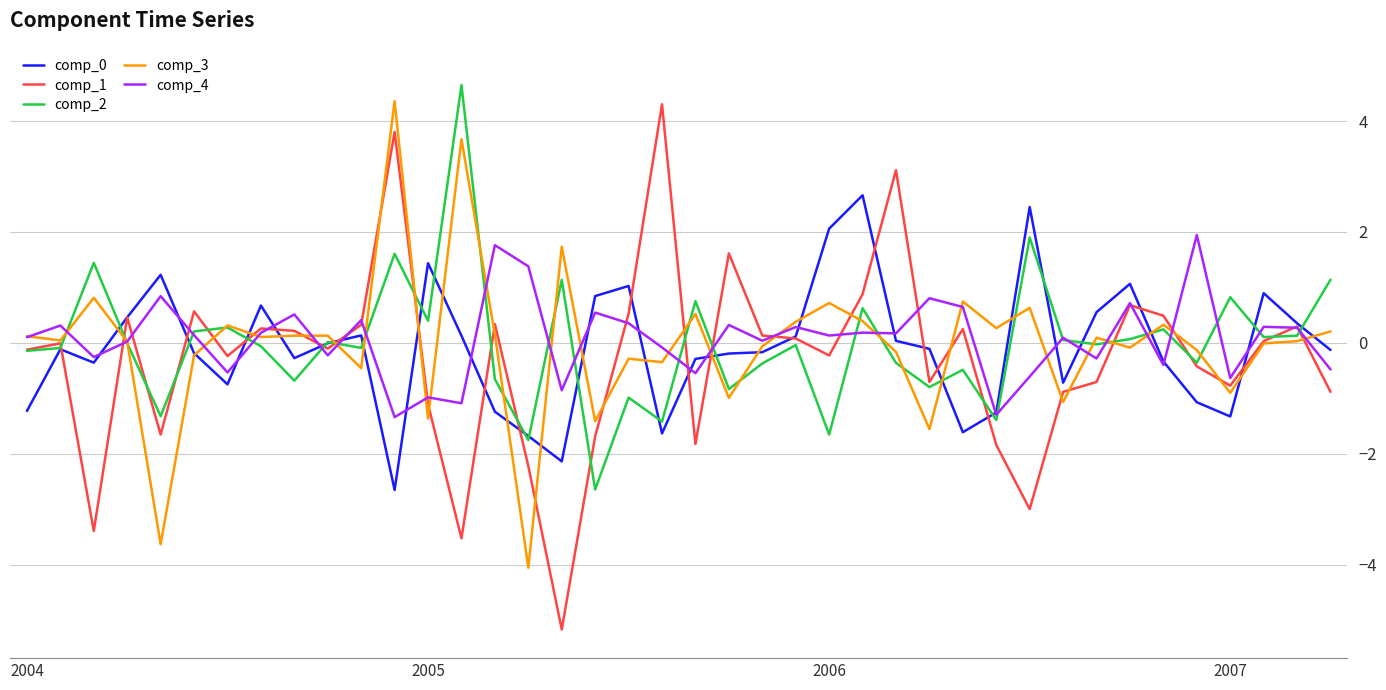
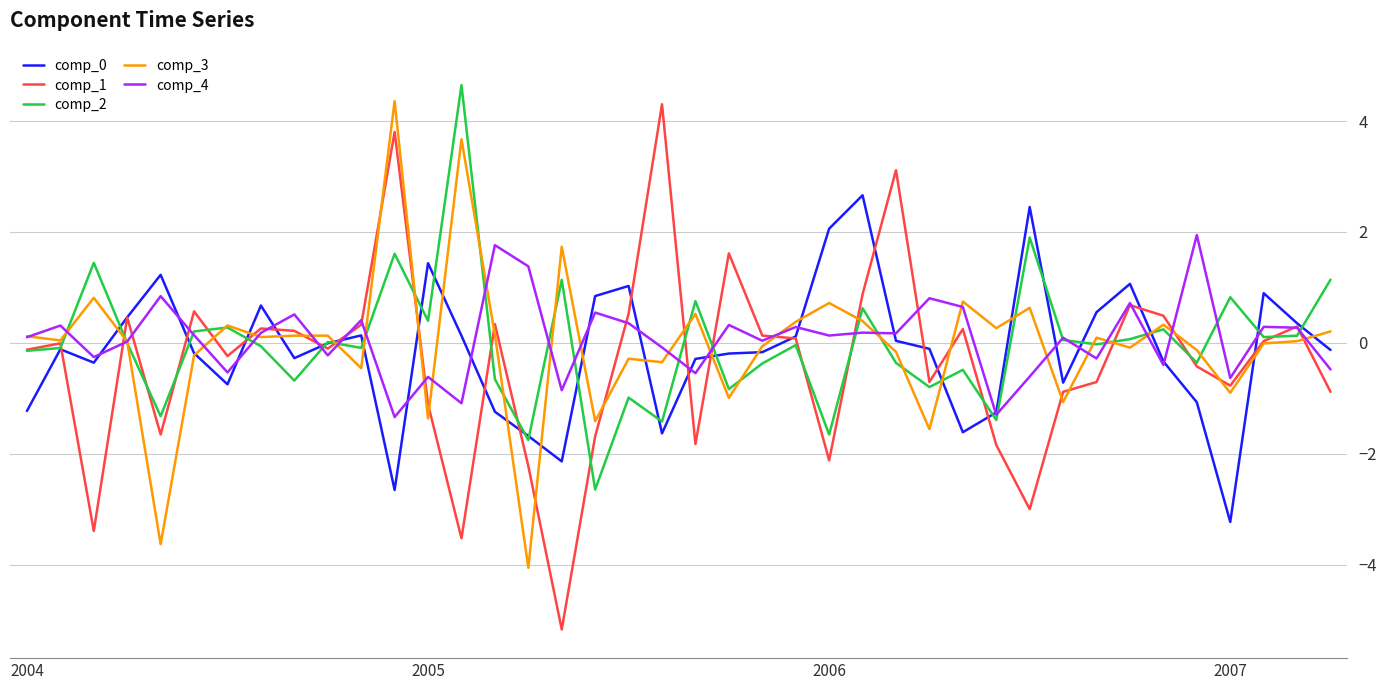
comp_4, 2005: -1.0 -> -0.6
comp_1, 2006: -0.2 -> -2.1
comp_0, 2007: -1.3 -> -3.2
